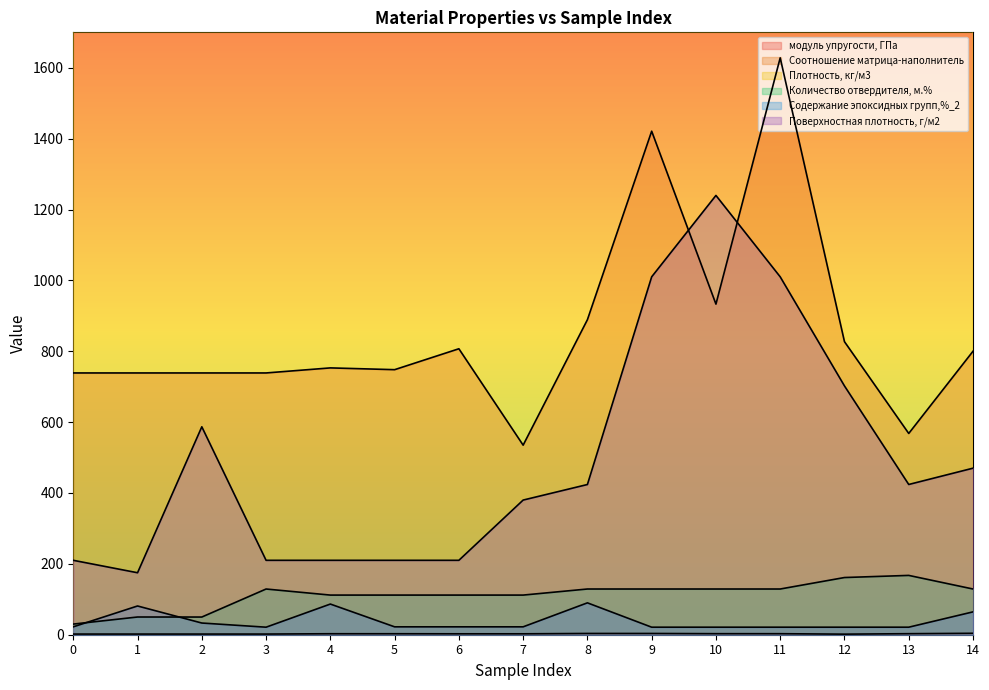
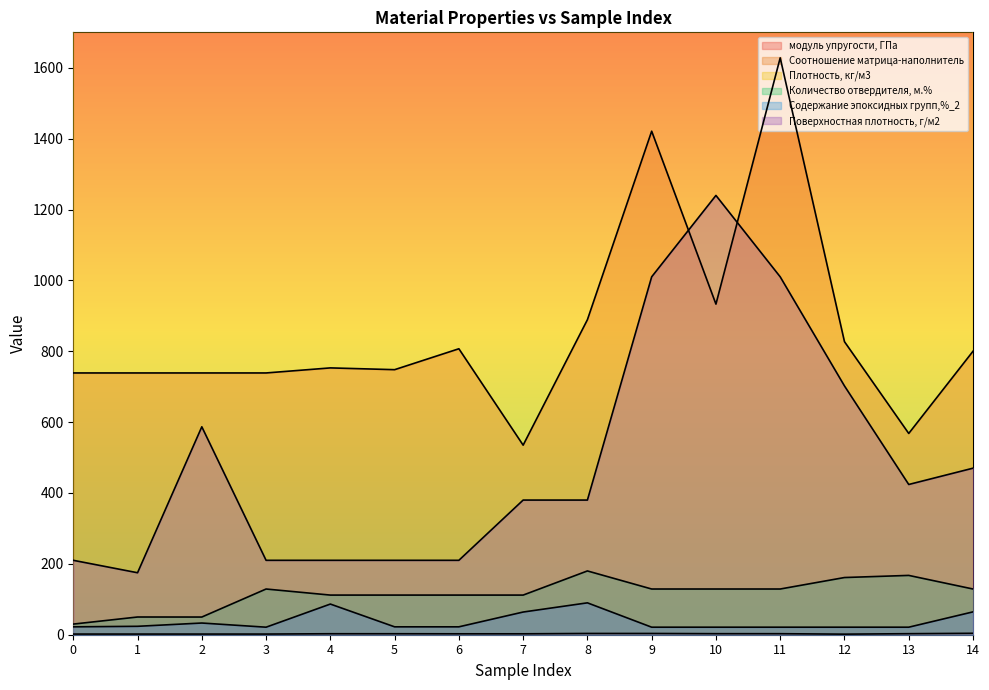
Содержание эпоксидных групп,%_2, 1: 80 -> 20
Содержание эпоксидных групп,%_2, 7: 20 -> 60
Количество отвердителя, м.%, 8: 130 -> 180
Поверхностная плотность, г/м2, 8: 420 -> 380
